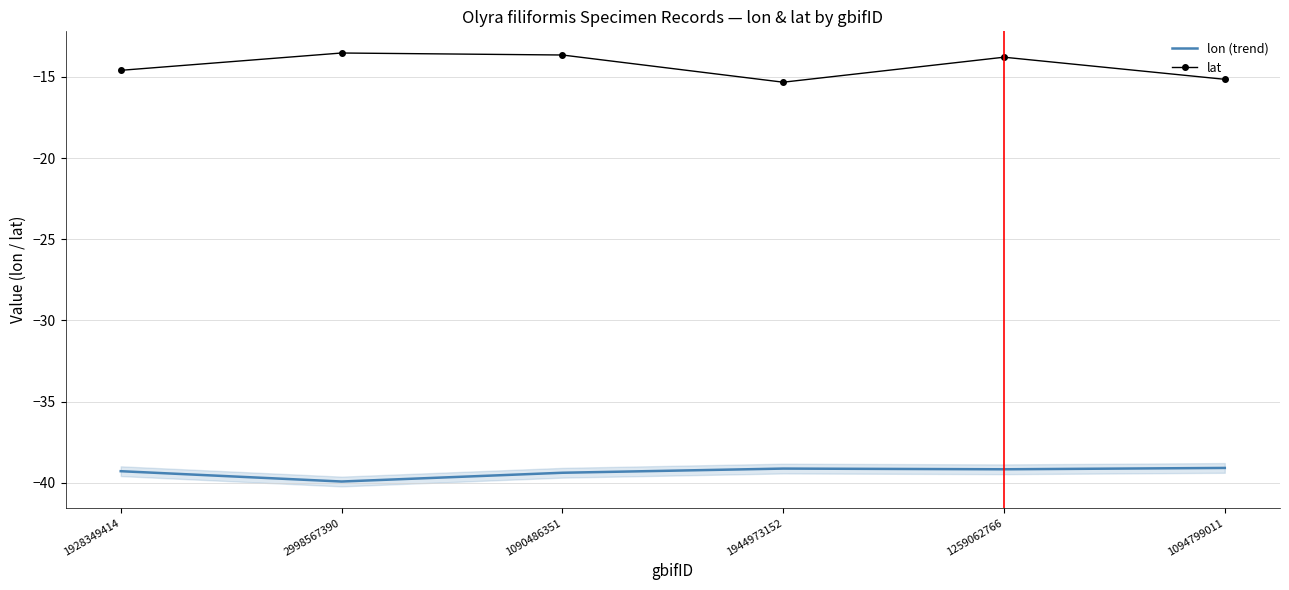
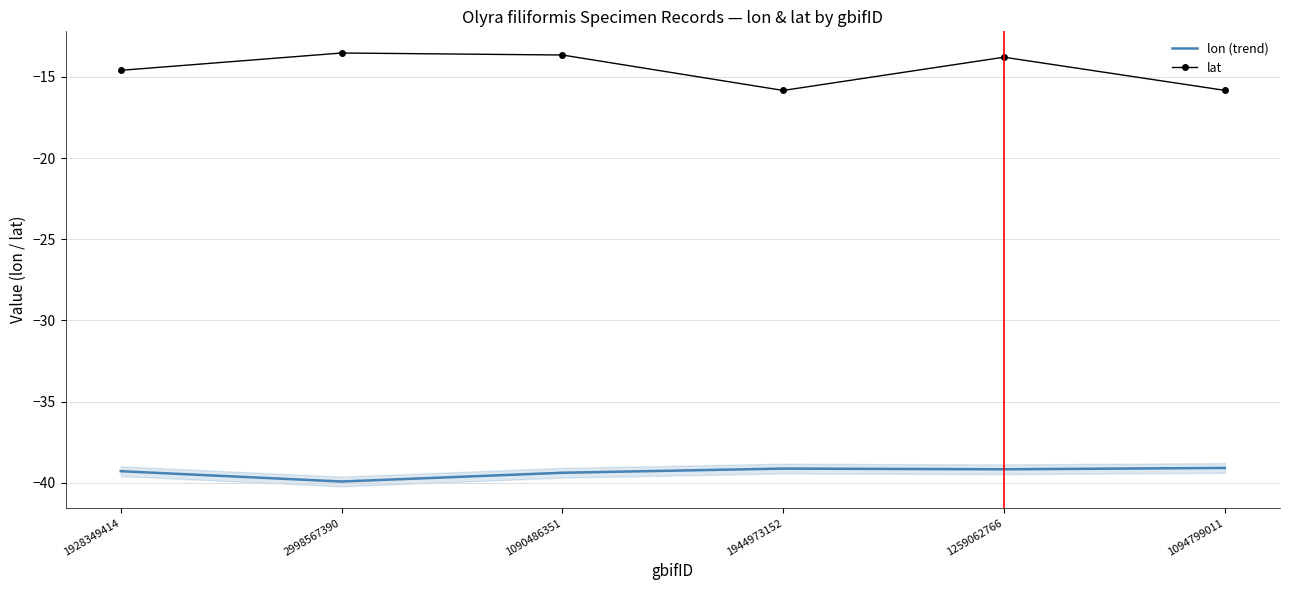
lat, 1944973152: -15.3 -> -15.8
lat, 1094799011: -15.2 -> -15.8
